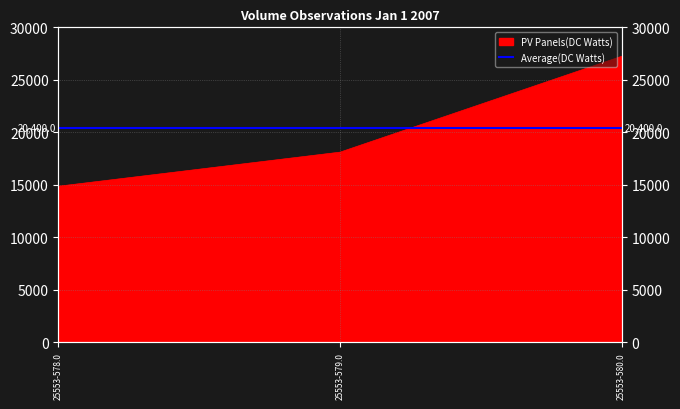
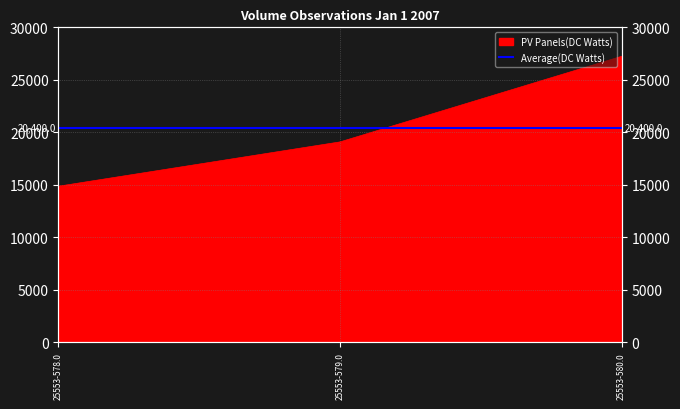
25553-579.0: 18100 -> 19100
